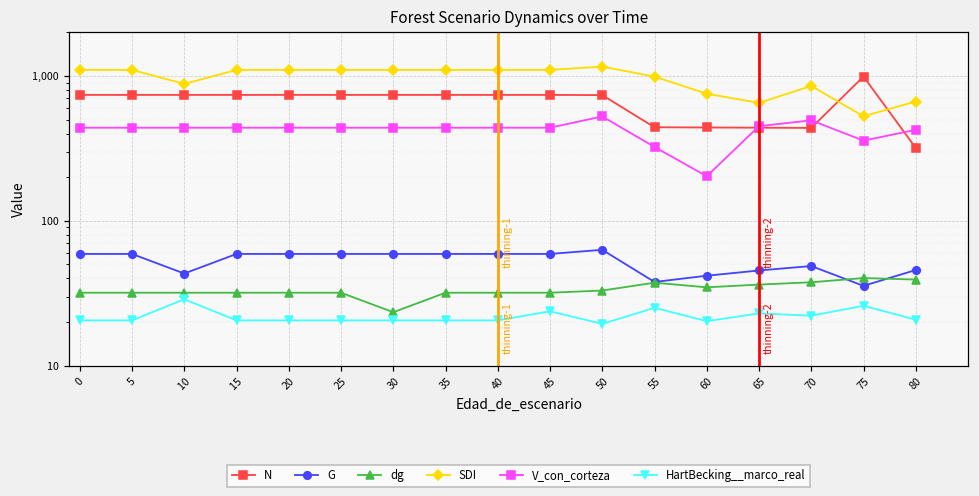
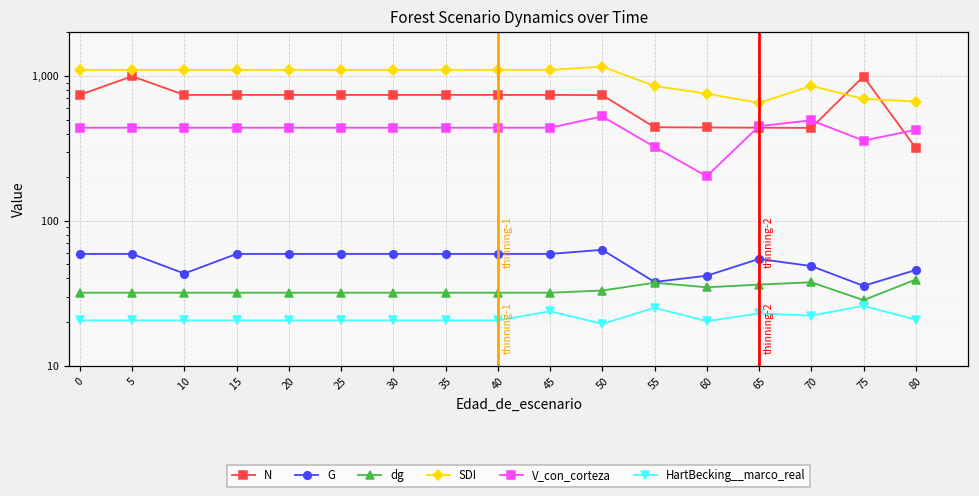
N, 5: 700 -> 1,000
SDI, 10: 900 -> 1,100
HartBecking__marco_real, 10: 29 -> 21
dg, 30: 23 -> 32
SDI, 55: 1,000 -> 900
G, 65: 45 -> 55
dg, 75: 40 -> 28
SDI, 75: 530 -> 700
